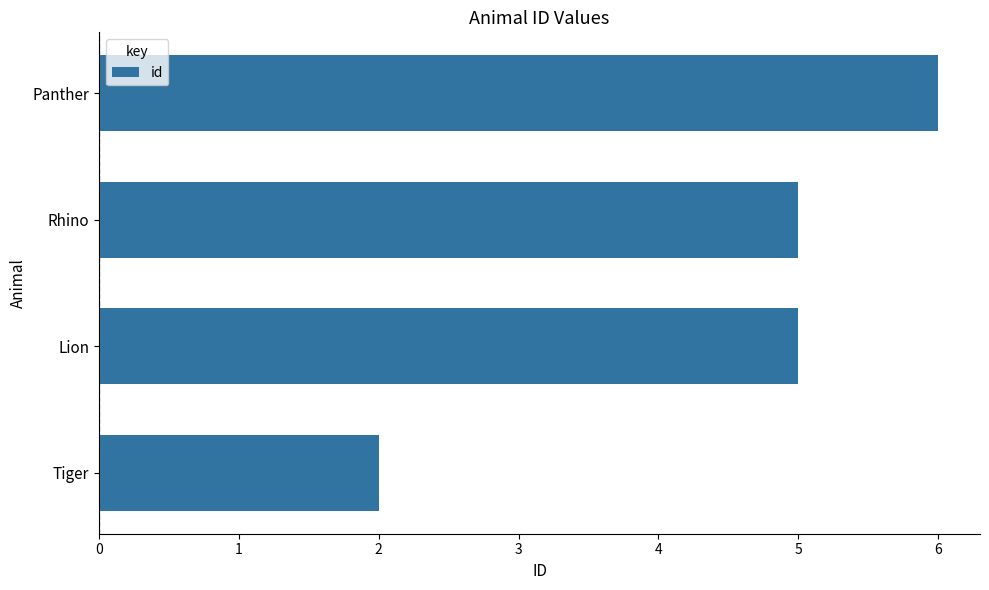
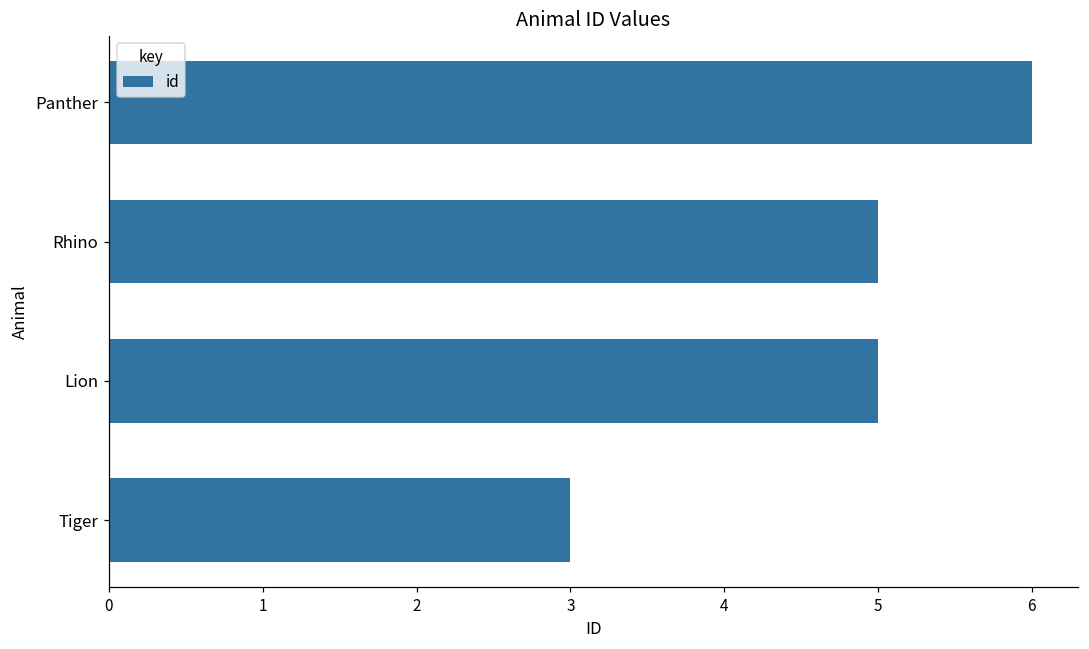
Tiger: 2 -> 3
